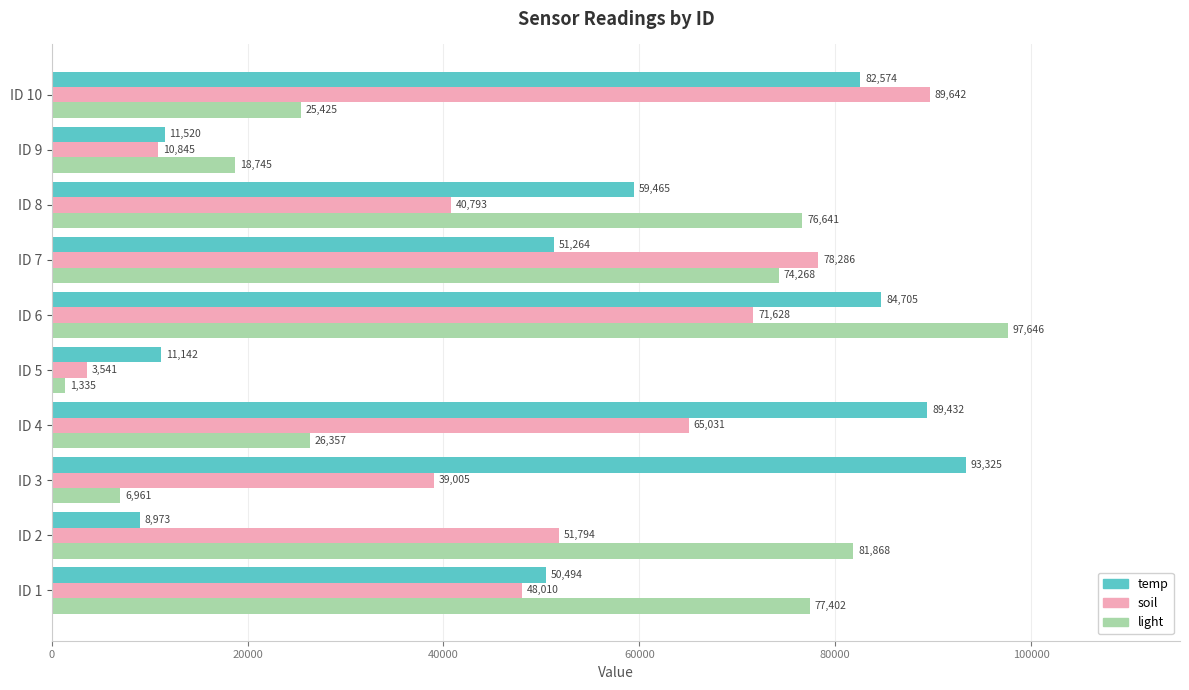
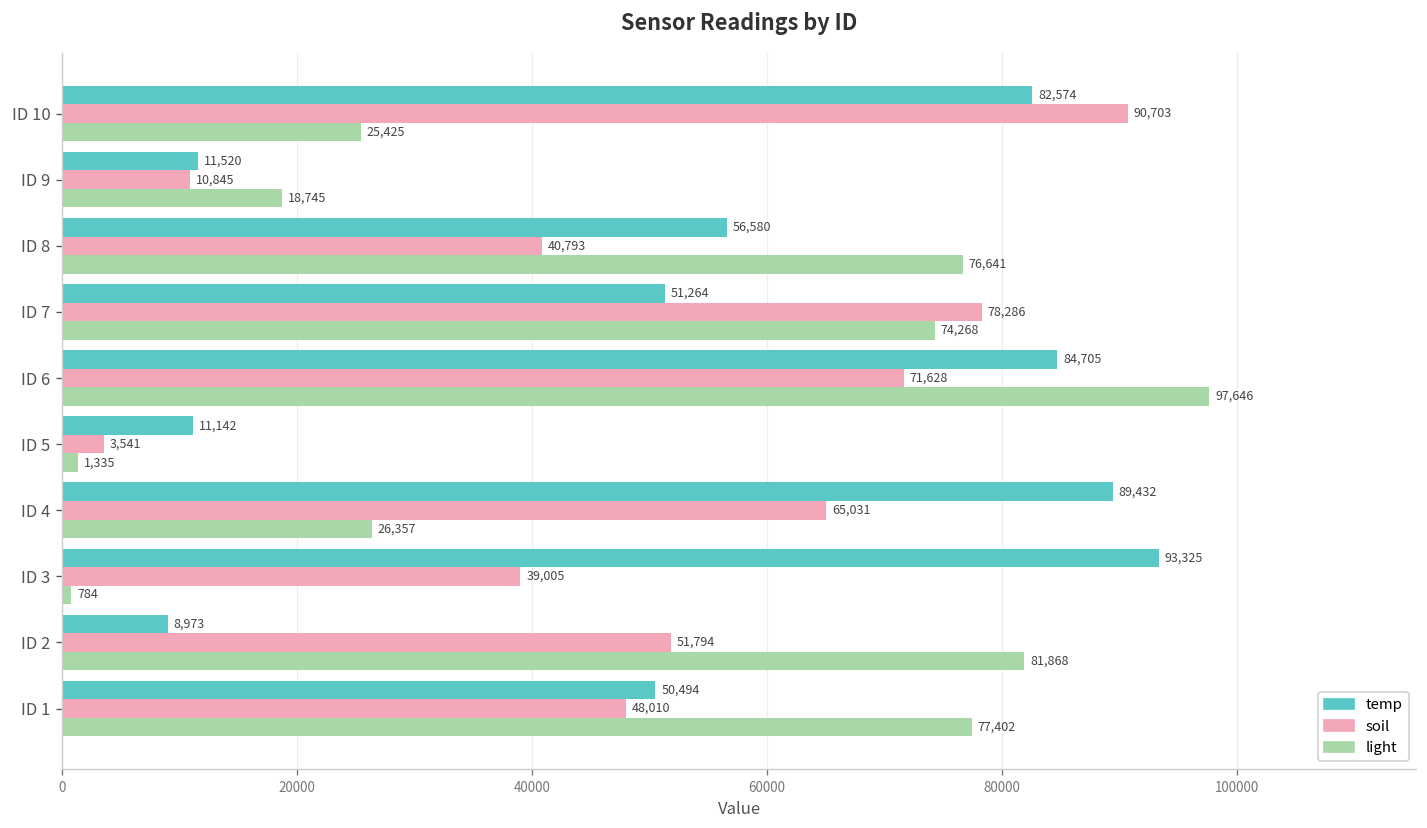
soil, ID 10: 89,642 -> 90,703
temp, ID 8: 59,465 -> 56,580
light, ID 3: 6,961 -> 784
